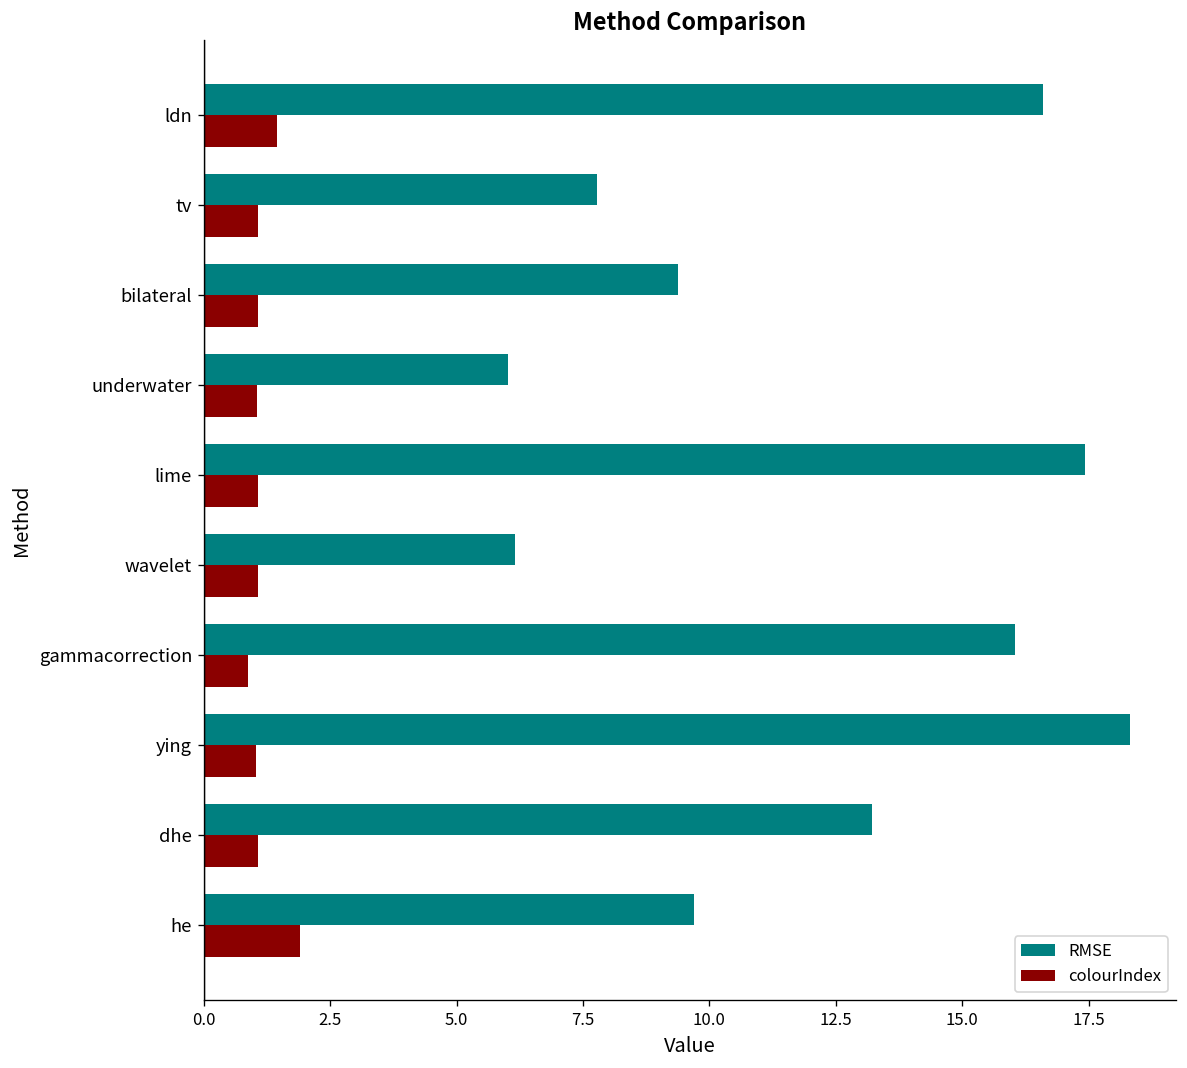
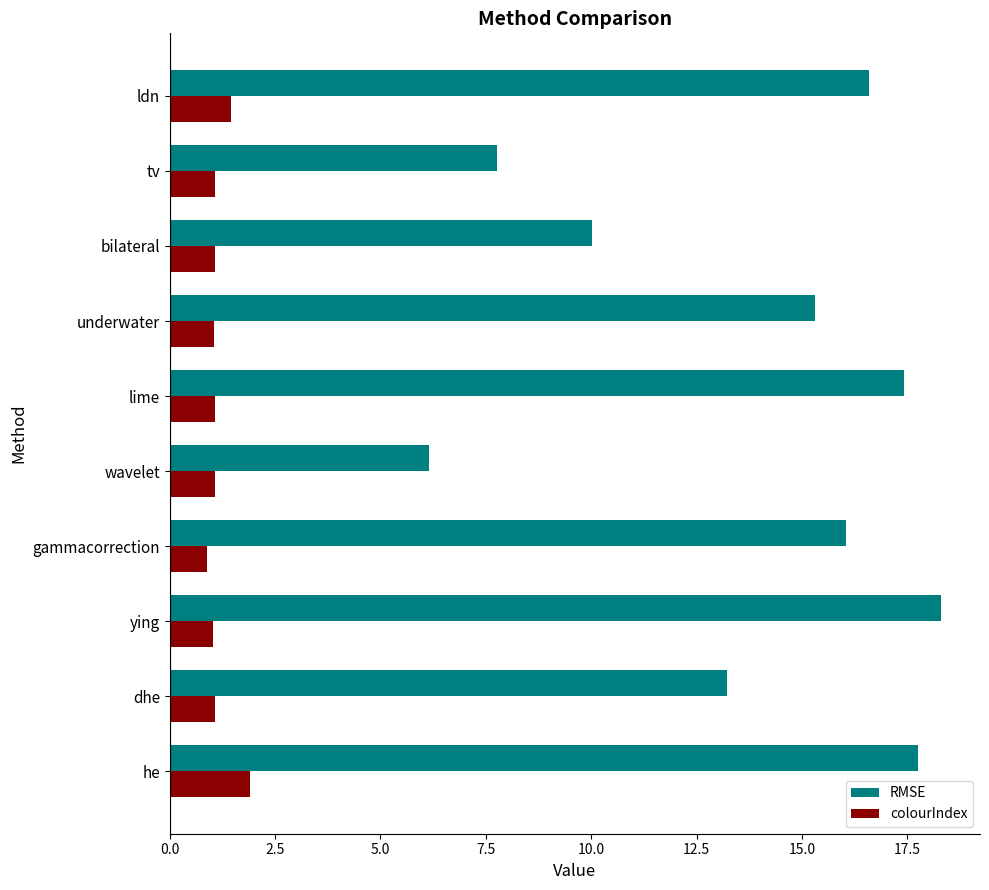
RMSE, bilateral: 9.4 -> 10.0
RMSE, underwater: 6.0 -> 15.3
RMSE, he: 9.7 -> 17.8
